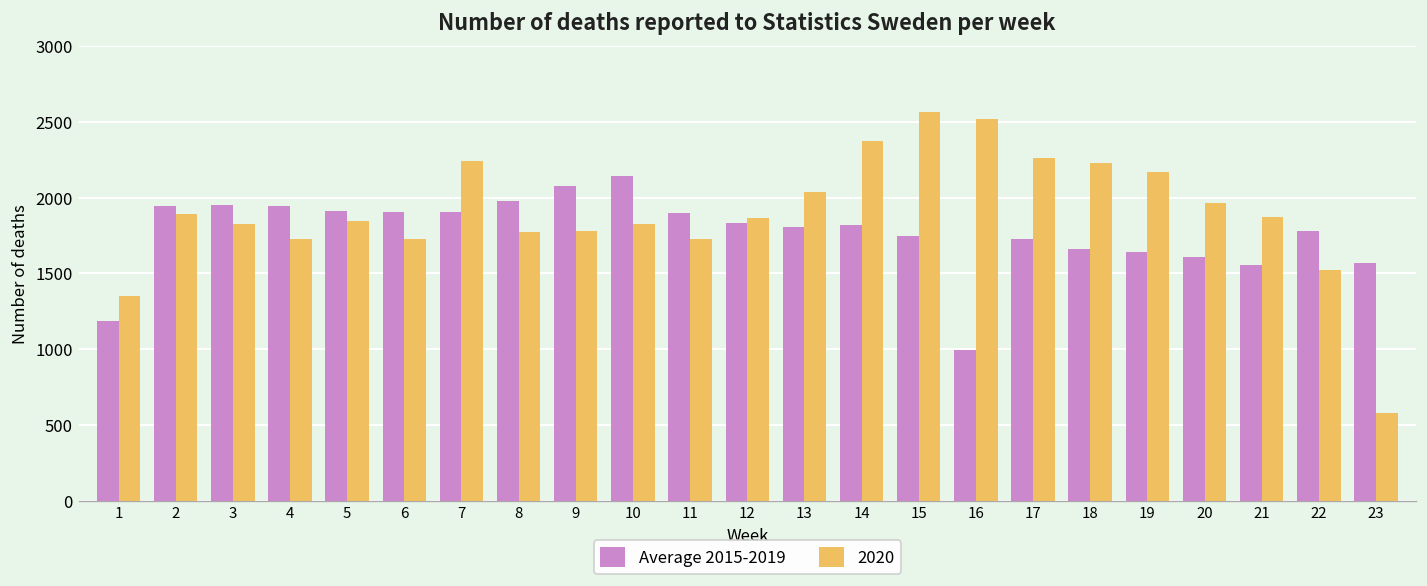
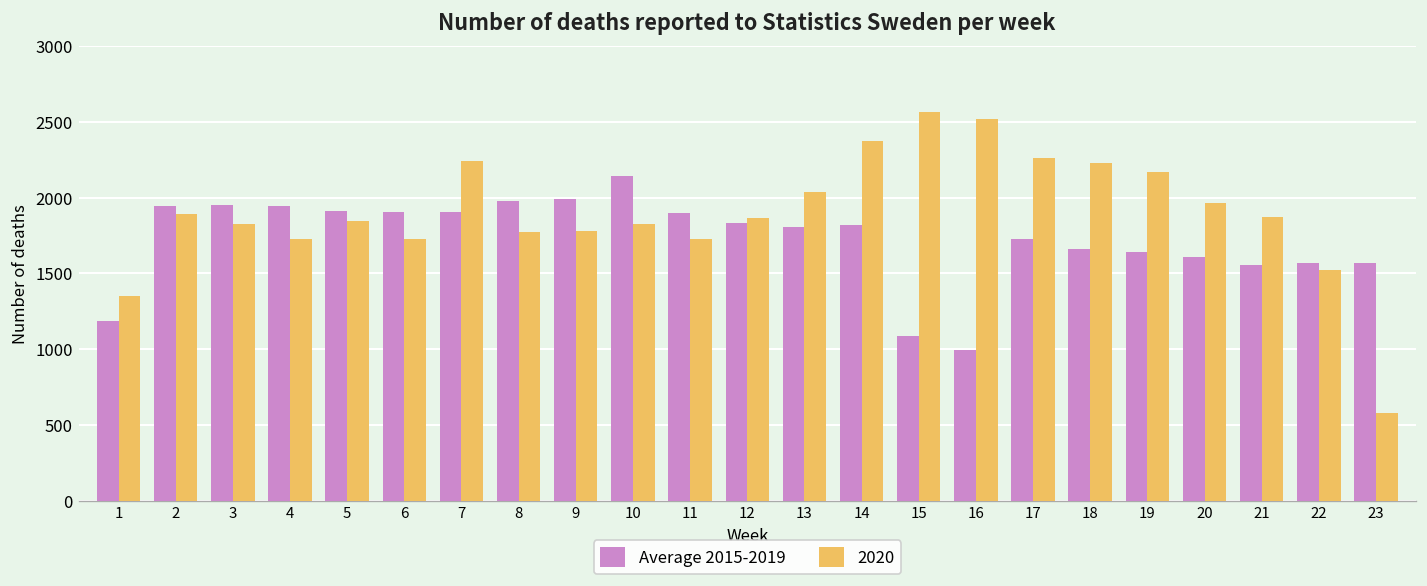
Average 2015-2019, 9: 2080 -> 1990
Average 2015-2019, 15: 1750 -> 1080
Average 2015-2019, 22: 1780 -> 1570
